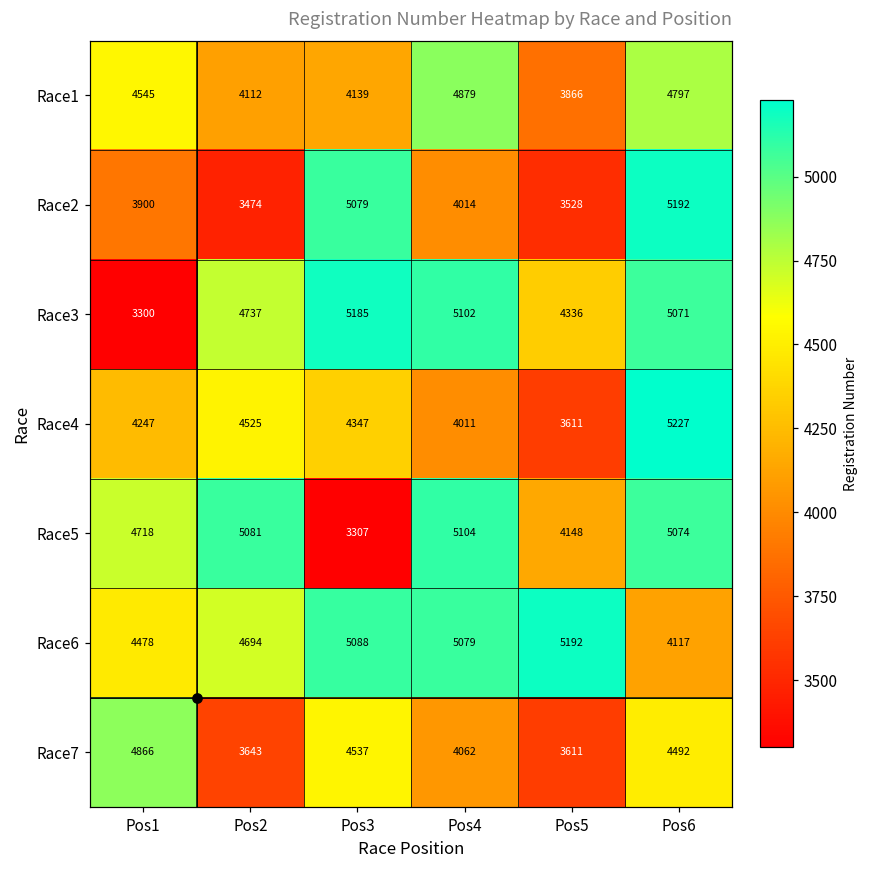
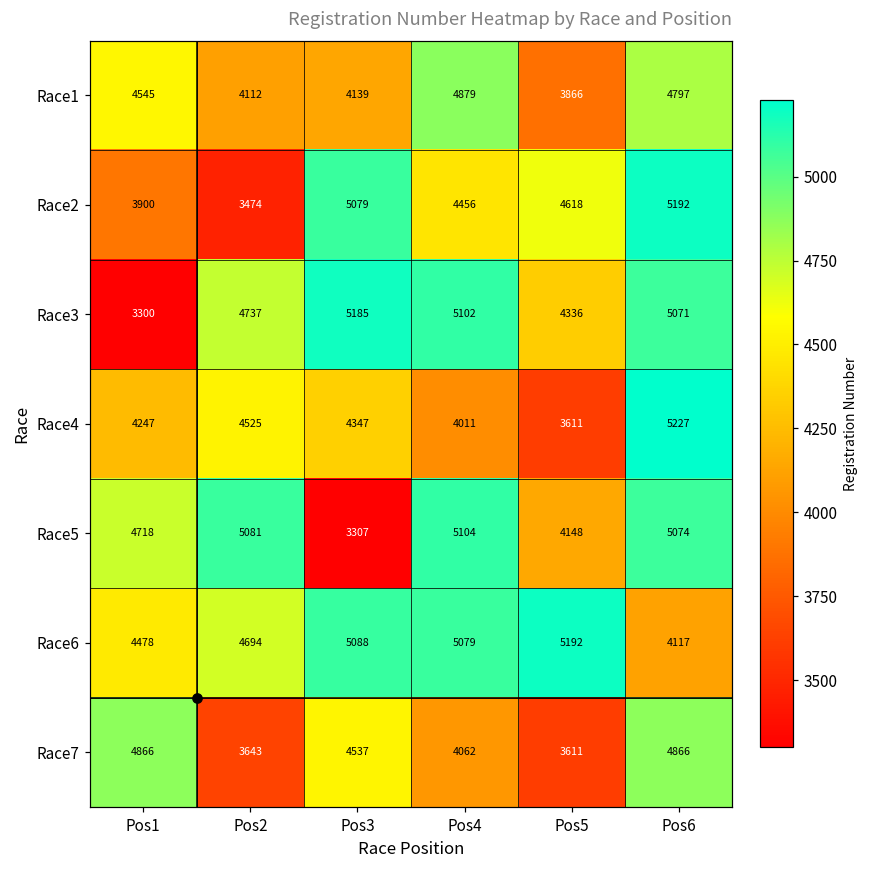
Race2, Pos4: 4014 -> 4456
Race2, Pos5: 3528 -> 4618
Race7, Pos6: 4492 -> 4866
